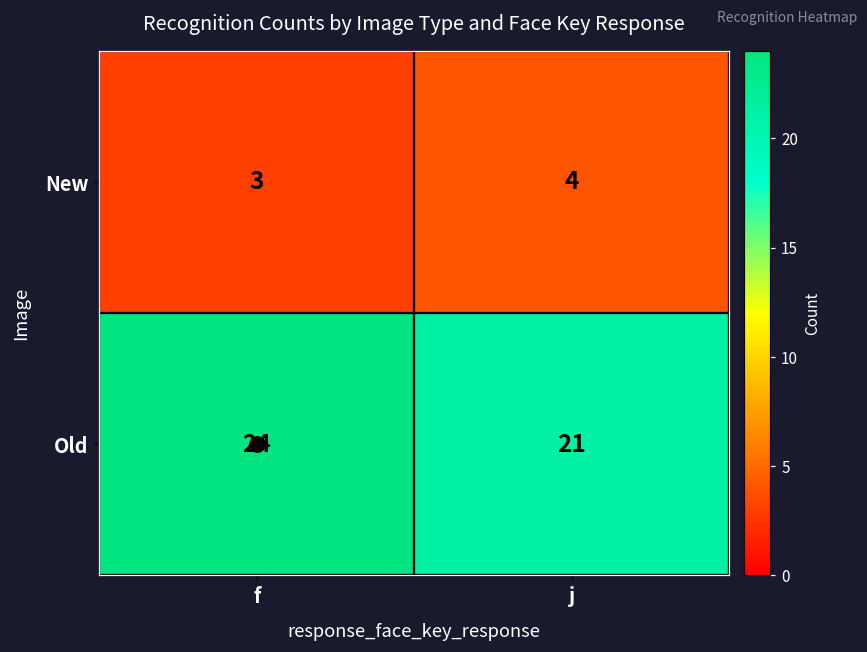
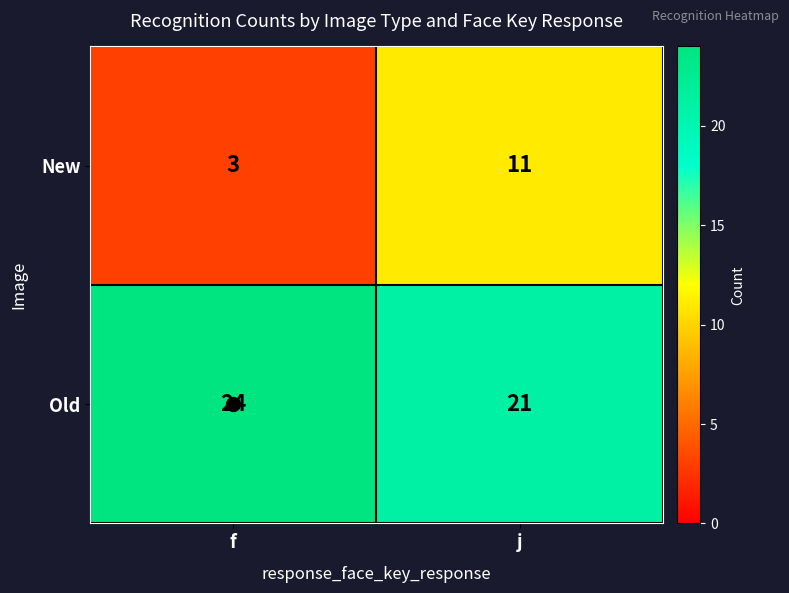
New, j: 4 -> 11
